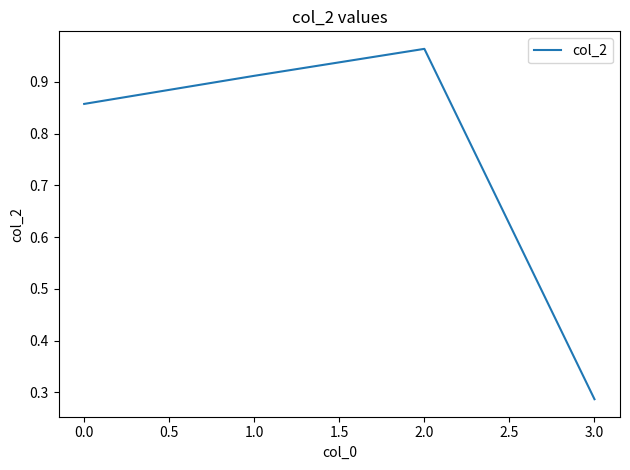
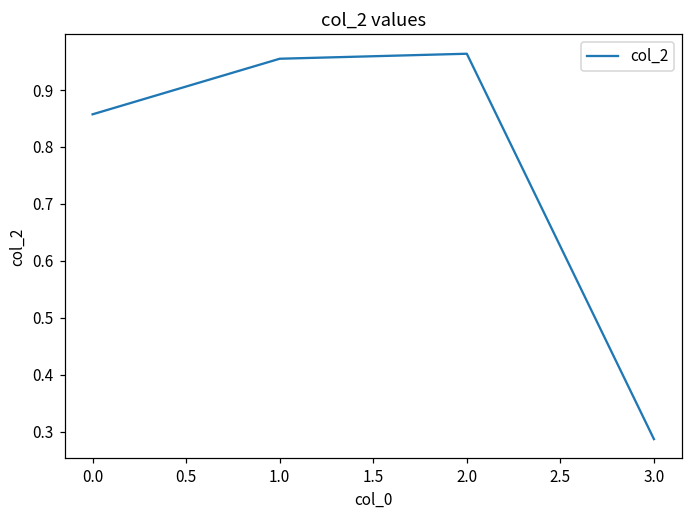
1.0: 0.91 -> 0.95
